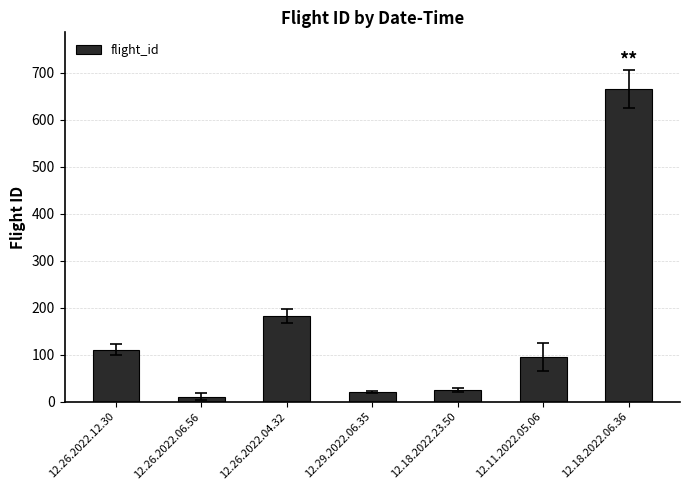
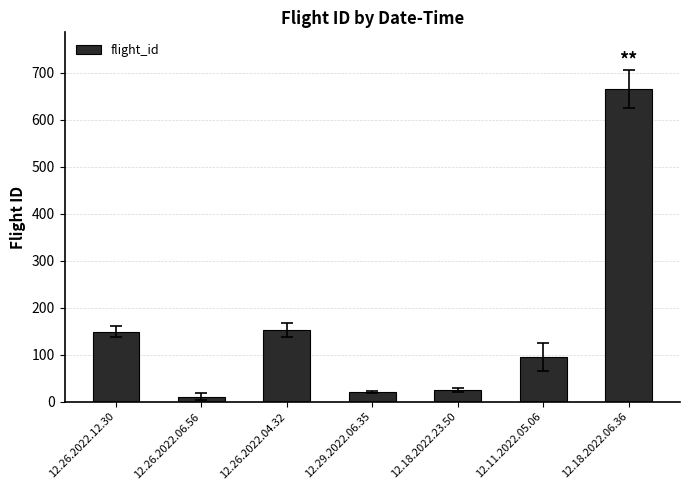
flight_id, 12.26.2022.12.30: 110 -> 150
flight_id, 12.26.2022.04.32: 180 -> 150
